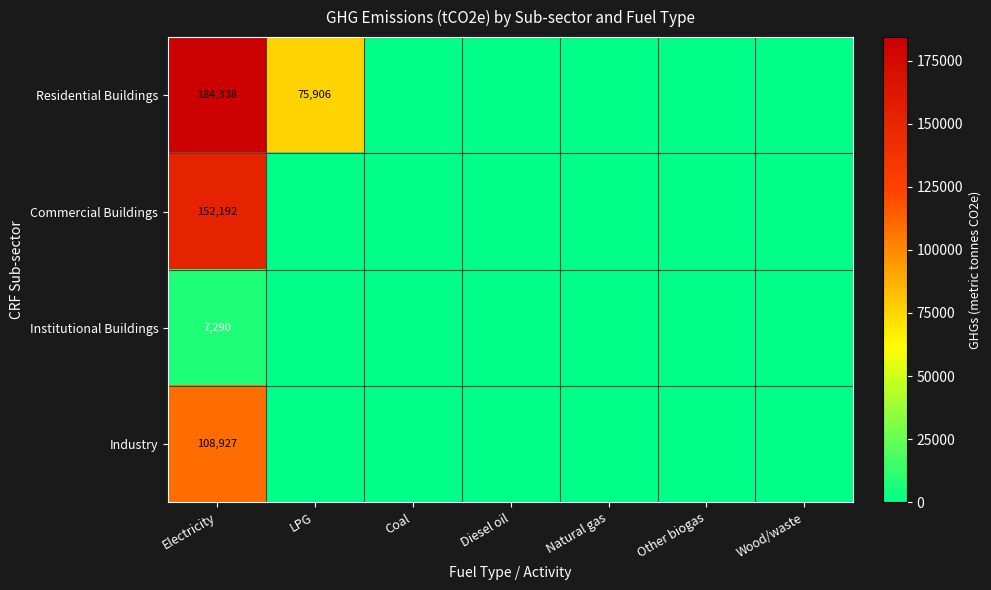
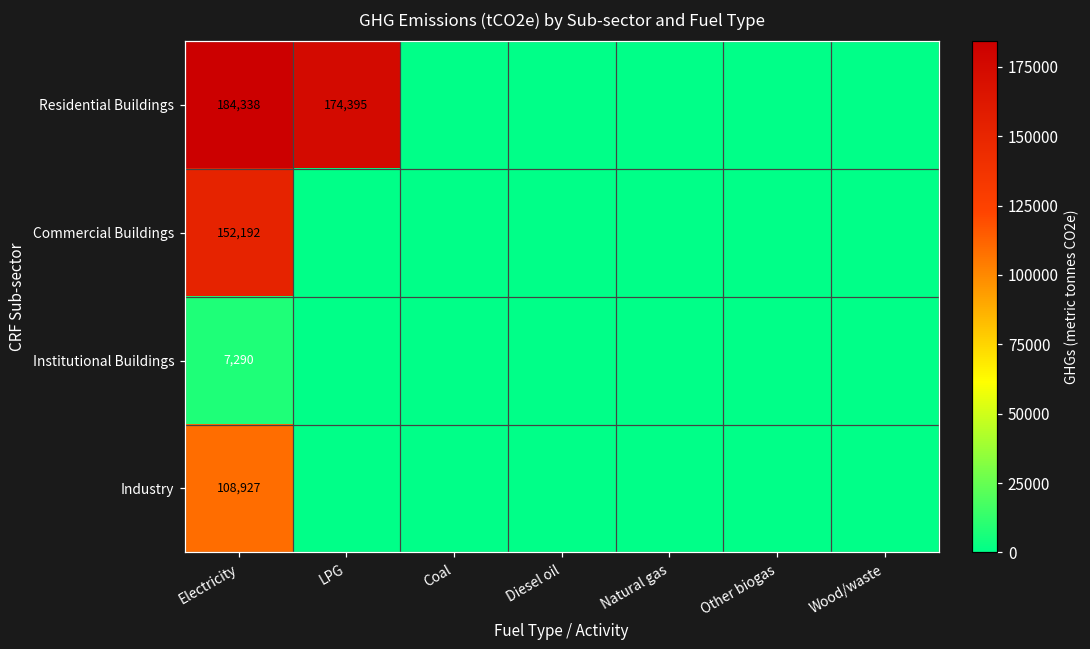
Residential Buildings, LPG: 75,906 -> 174,395
